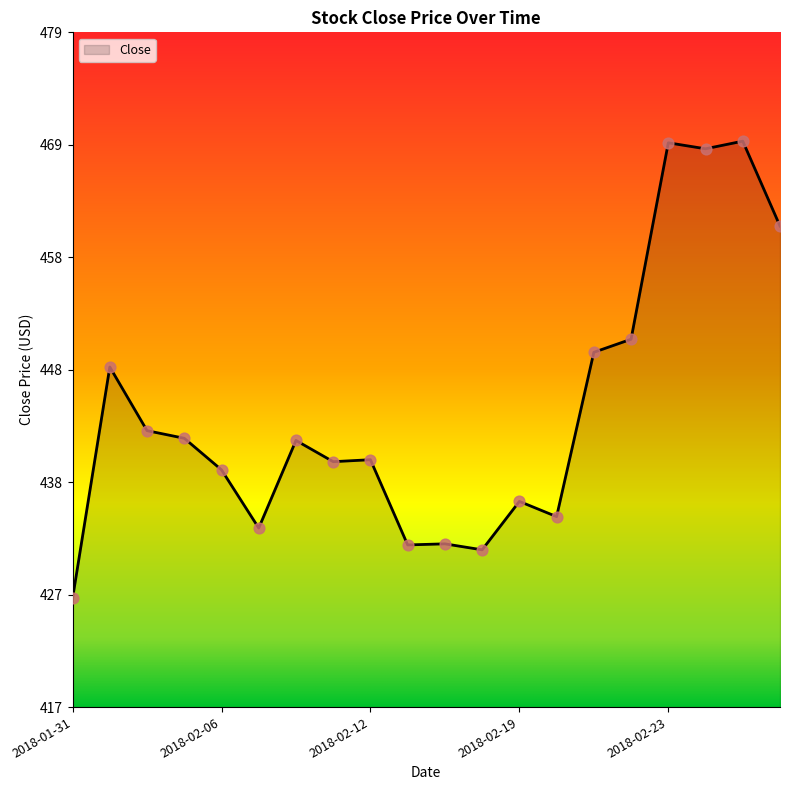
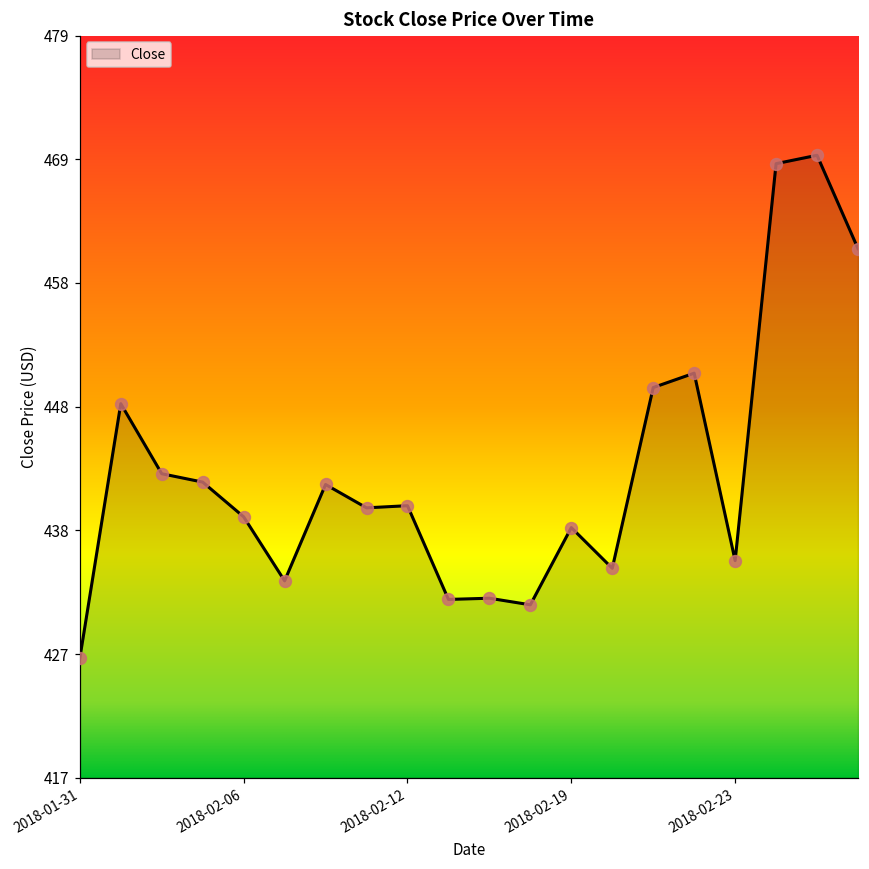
2018-02-19: 435.9 -> 437.9
2018-02-23: 468.9 -> 435.1
